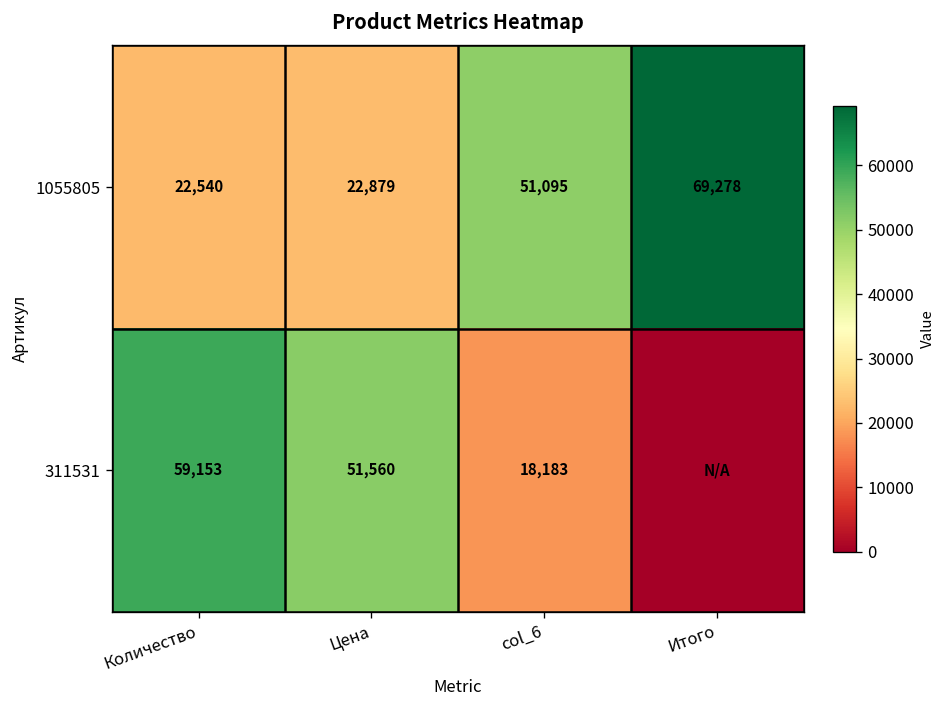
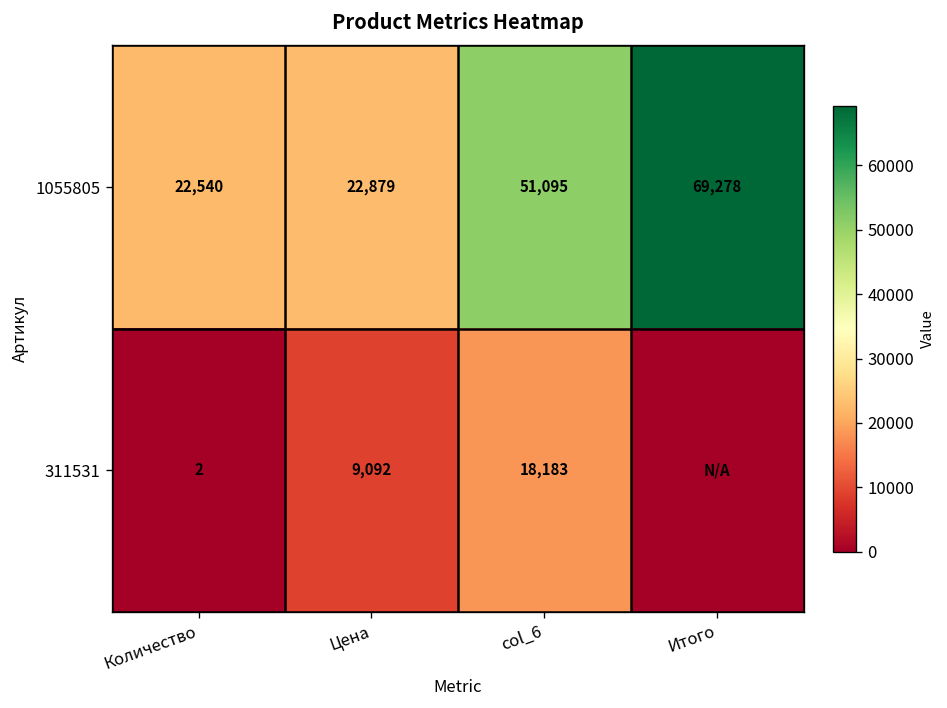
311531, Количество: 59,153 -> 2
311531, Цена: 51,560 -> 9,092
